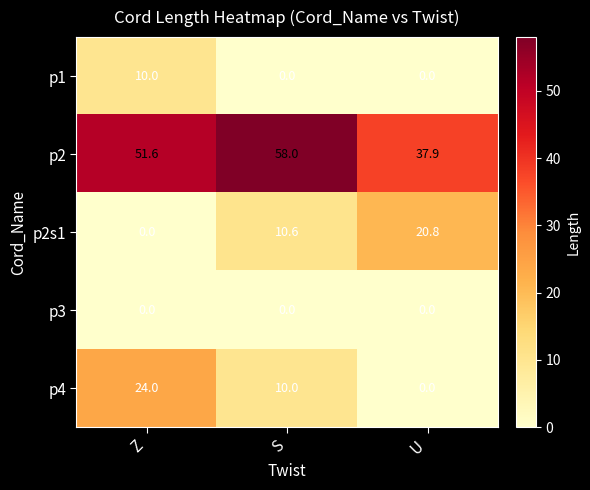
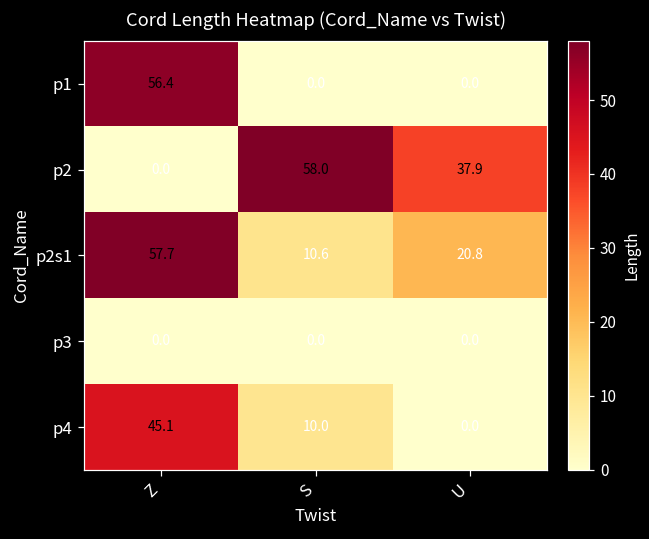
p1, Z: 10.0 -> 56.4
p2, Z: 51.6 -> 0.0
p2s1, Z: 0.0 -> 57.7
p4, Z: 24.0 -> 45.1
